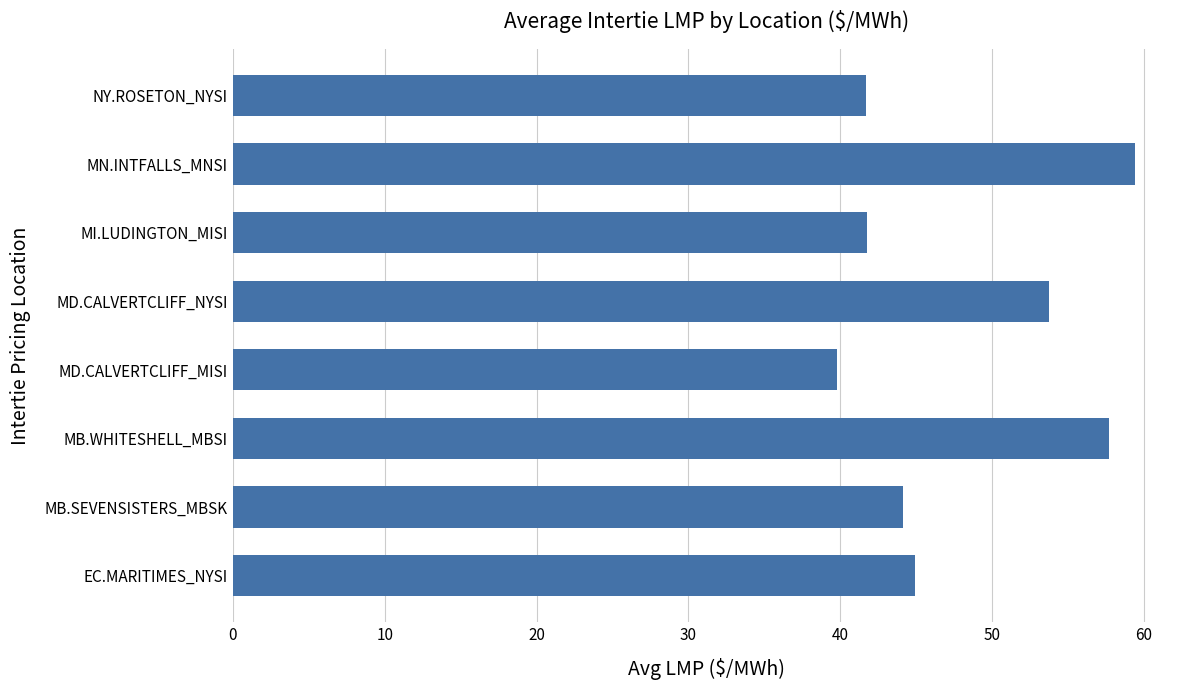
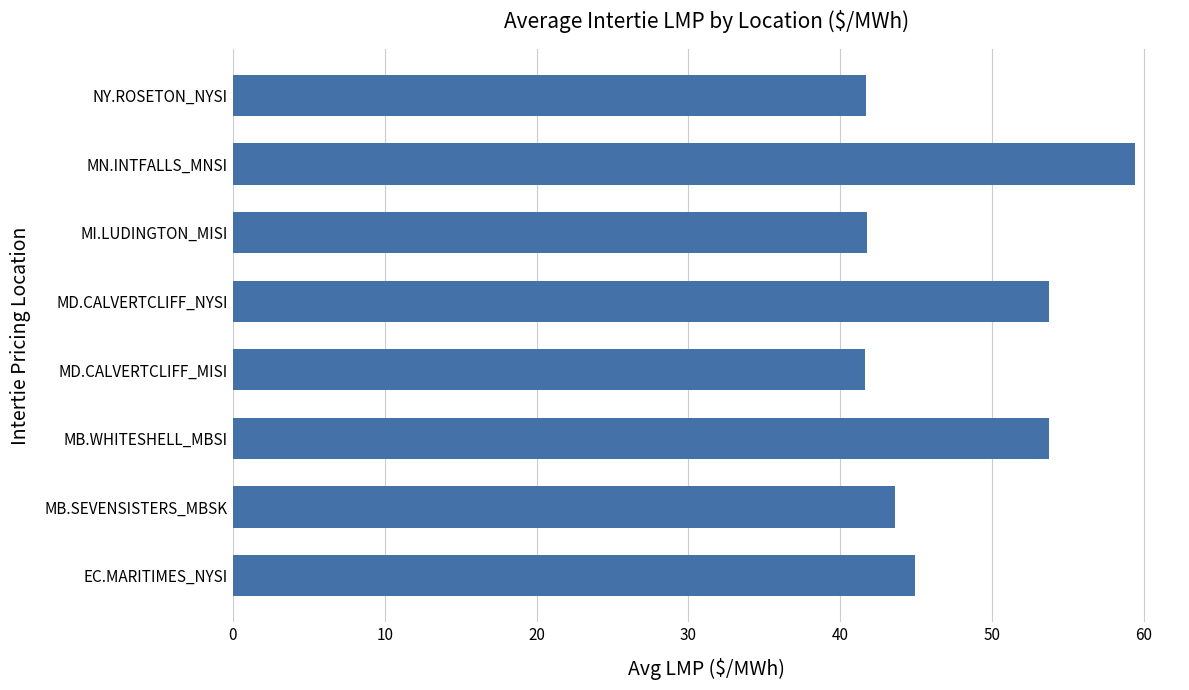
MD.CALVERTCLIFF_MISI: 39.8 -> 41.6
MB.WHITESHELL_MBSI: 57.7 -> 53.8
MB.SEVENSISTERS_MBSK: 44.2 -> 43.6
